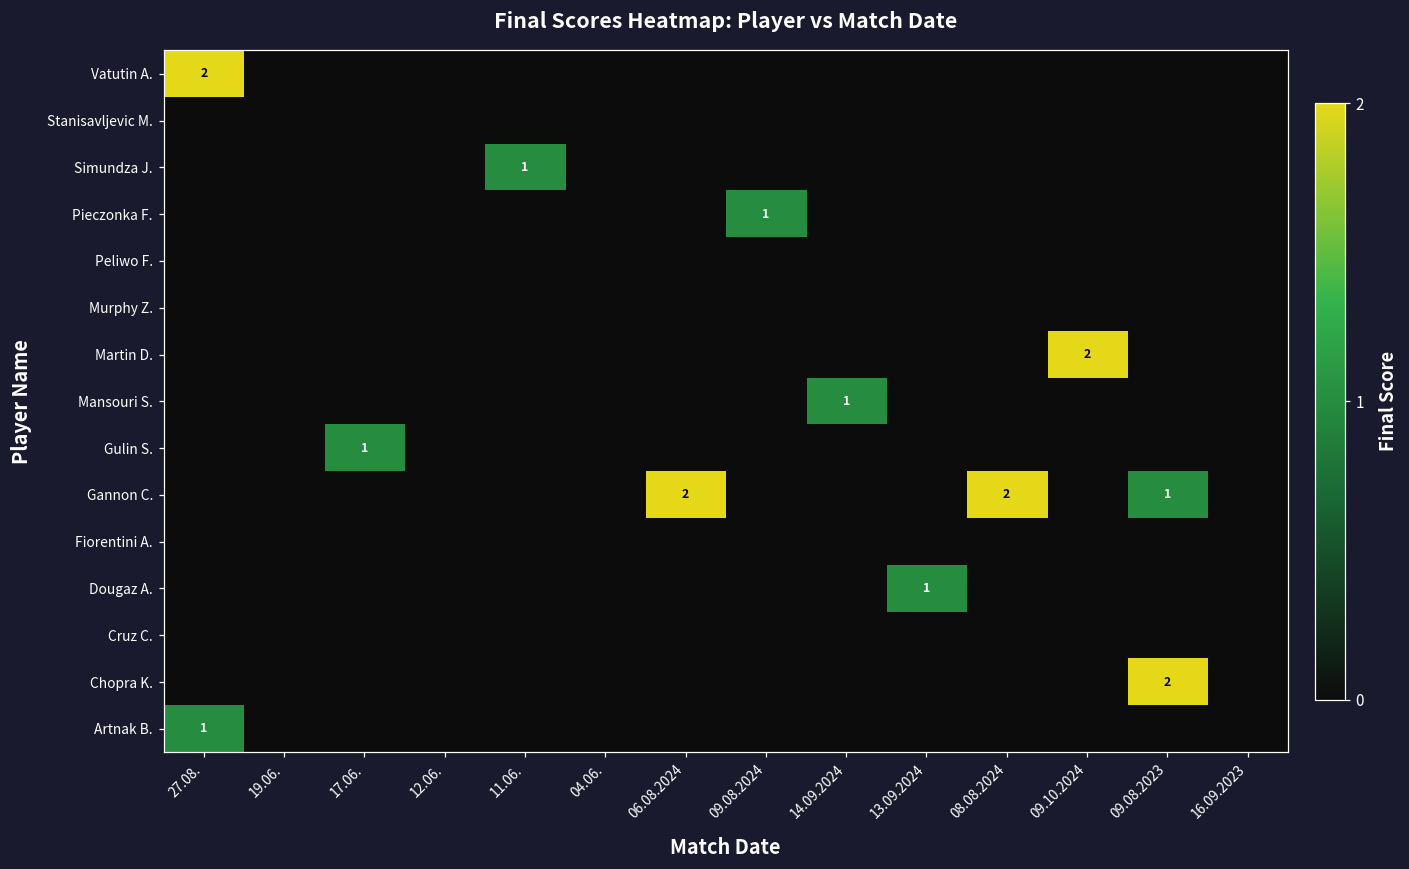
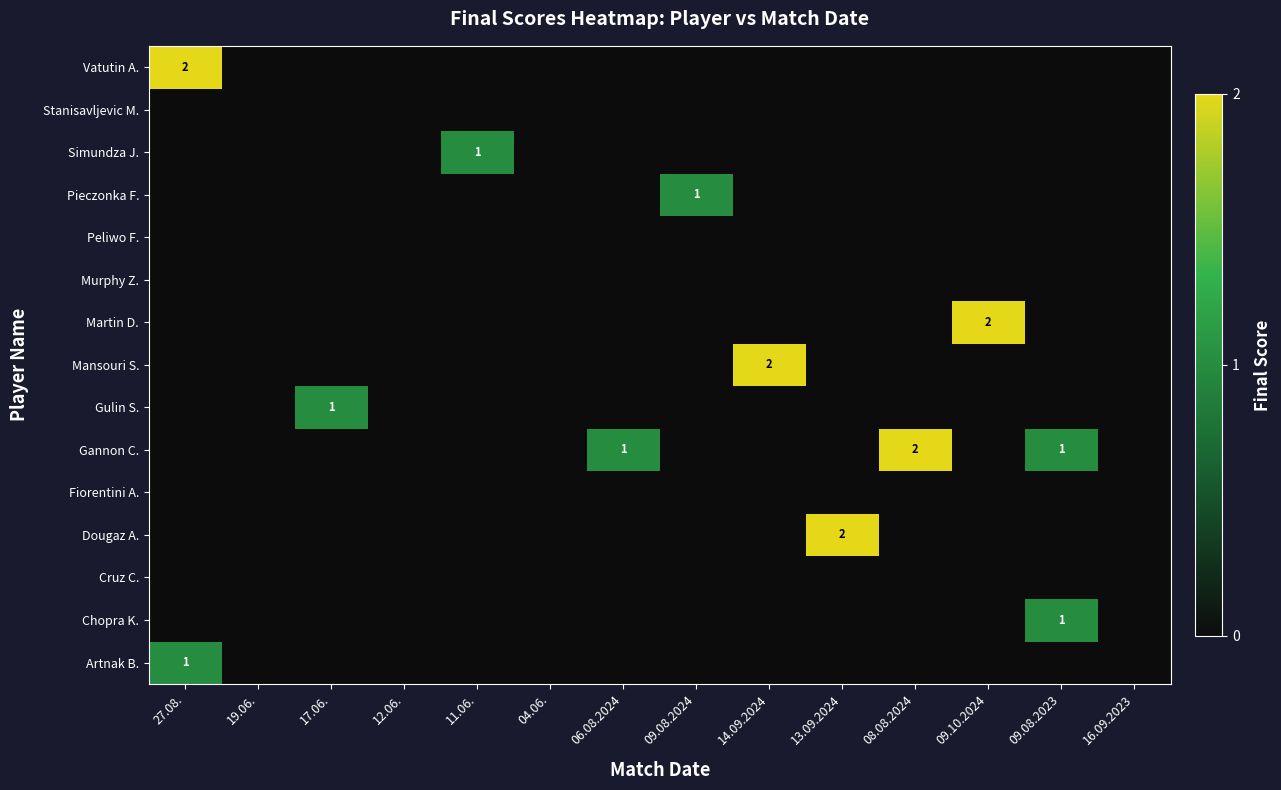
Mansouri S., 14.09.2024: 1 -> 2
Gannon C., 06.08.2024: 2 -> 1
Dougaz A., 13.09.2024: 1 -> 2
Chopra K., 09.08.2023: 2 -> 1
